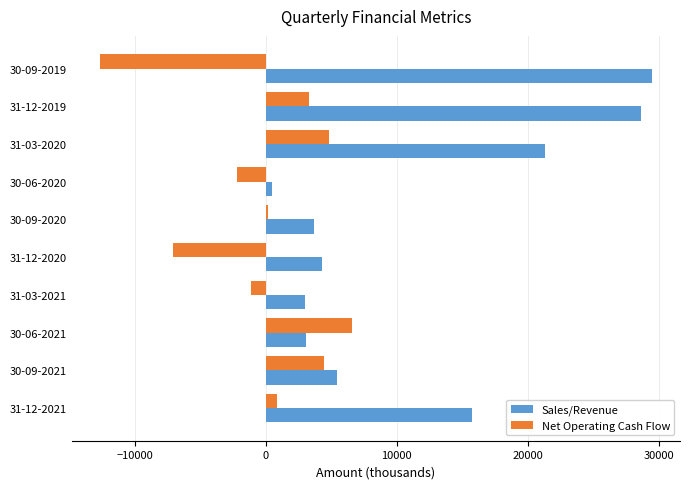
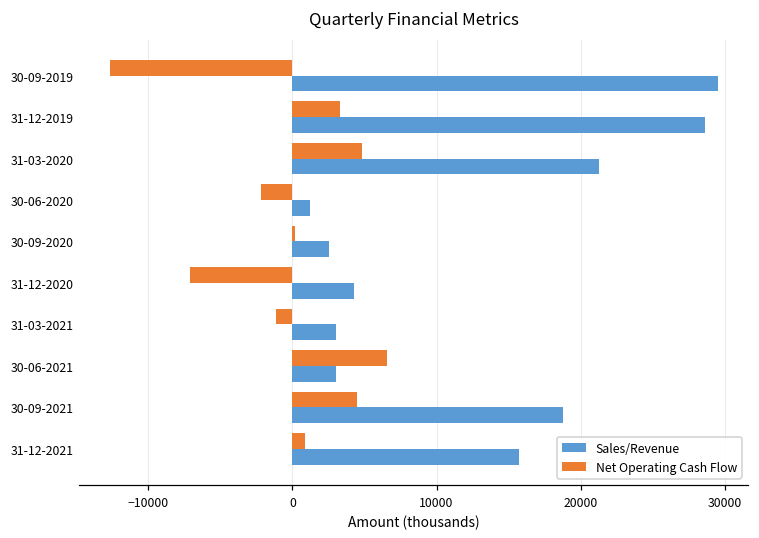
Sales/Revenue, 30-06-2020: 400 -> 1200
Sales/Revenue, 30-09-2020: 3600 -> 2500
Sales/Revenue, 30-09-2021: 5500 -> 18700
